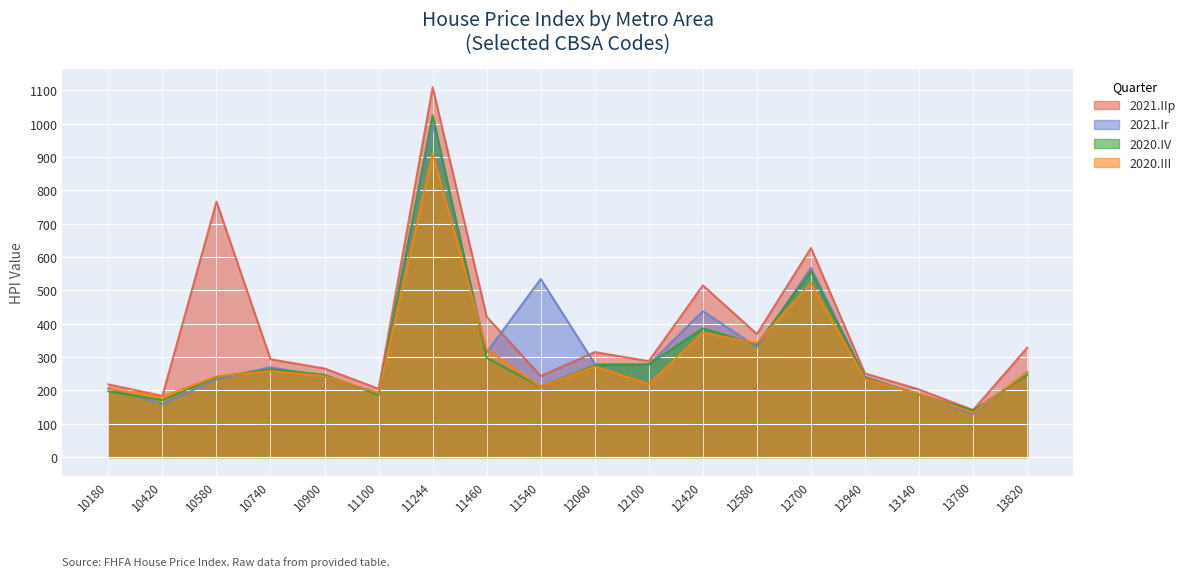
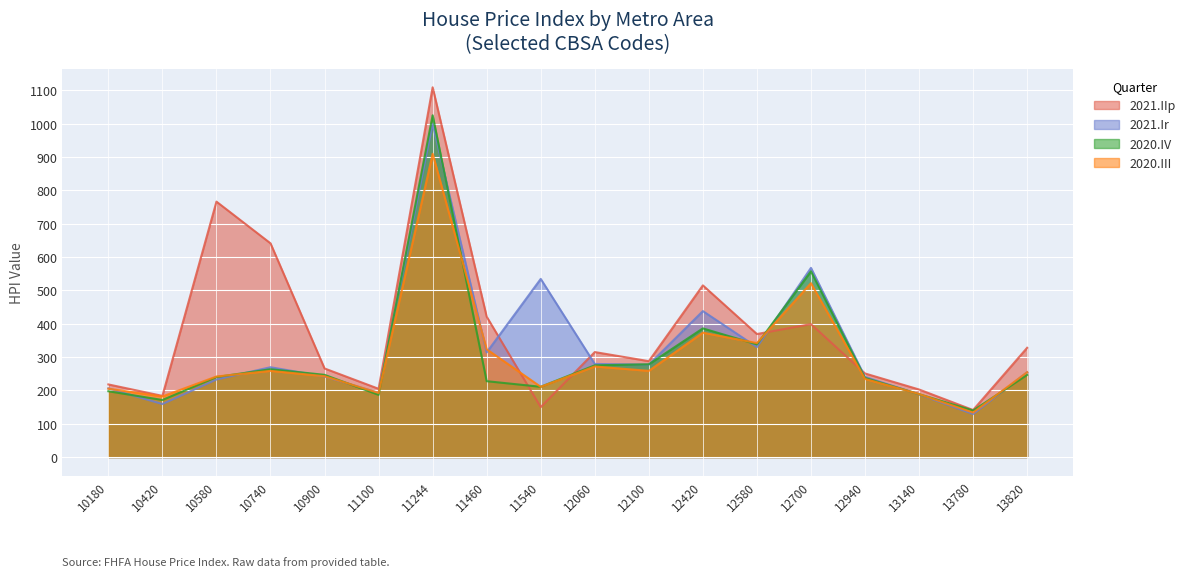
2021.IIp, 10740: 290 -> 640
2020.IV, 11460: 300 -> 230
2021.IIp, 11540: 240 -> 150
2020.III, 12100: 220 -> 260
2021.IIp, 12700: 630 -> 400
